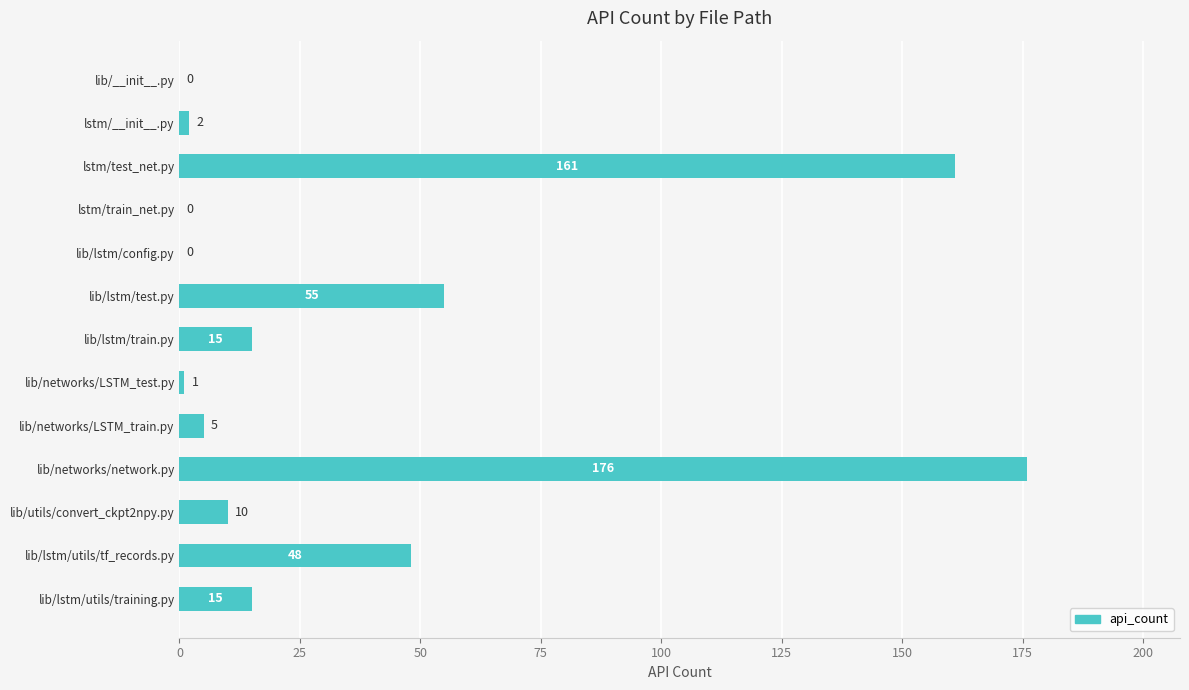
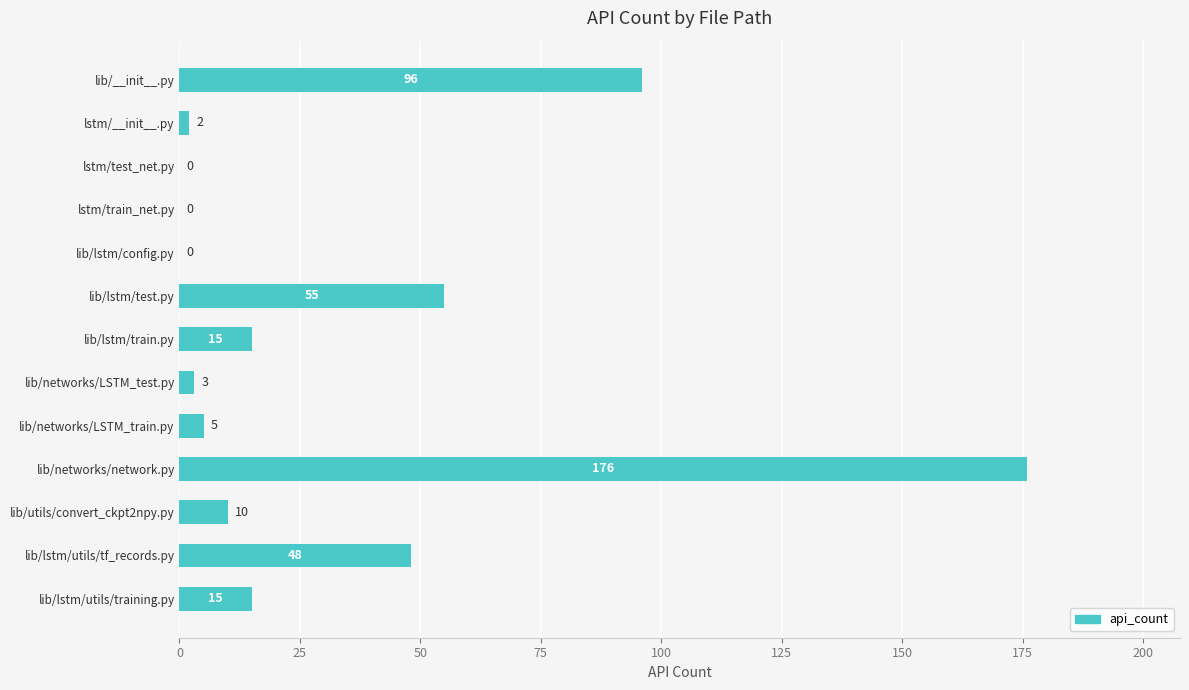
lib/__init__.py: 0 -> 96
lstm/test_net.py: 161 -> 0
lib/networks/LSTM_test.py: 1 -> 3
